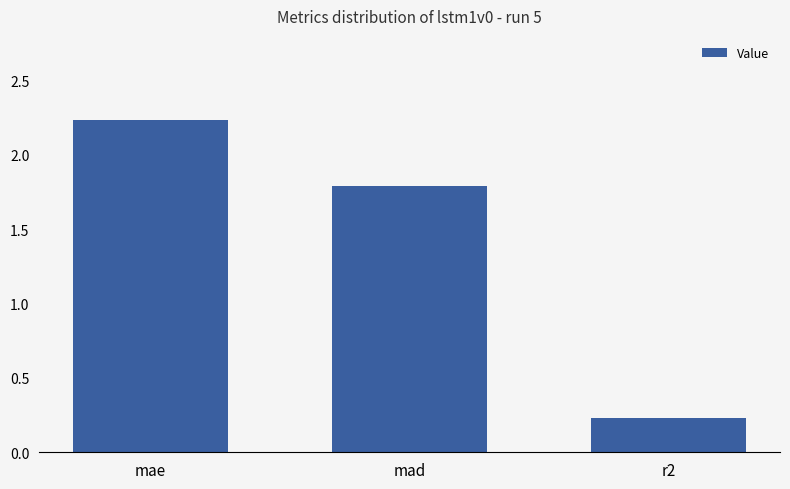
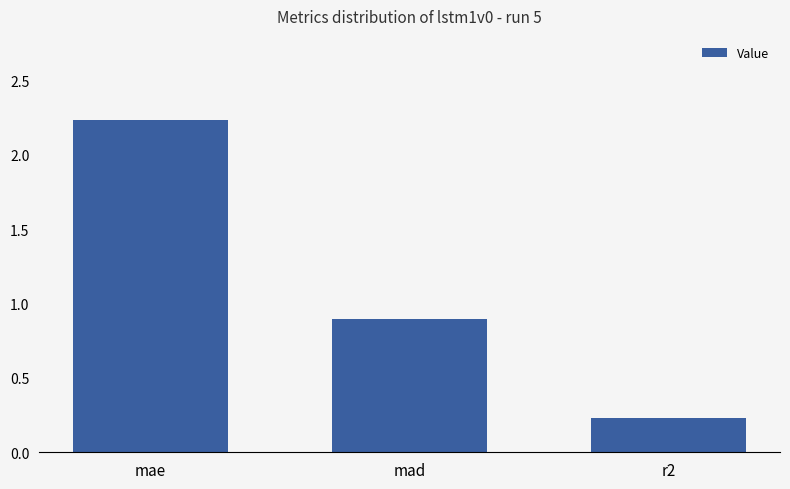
mad: 1.79 -> 0.90
